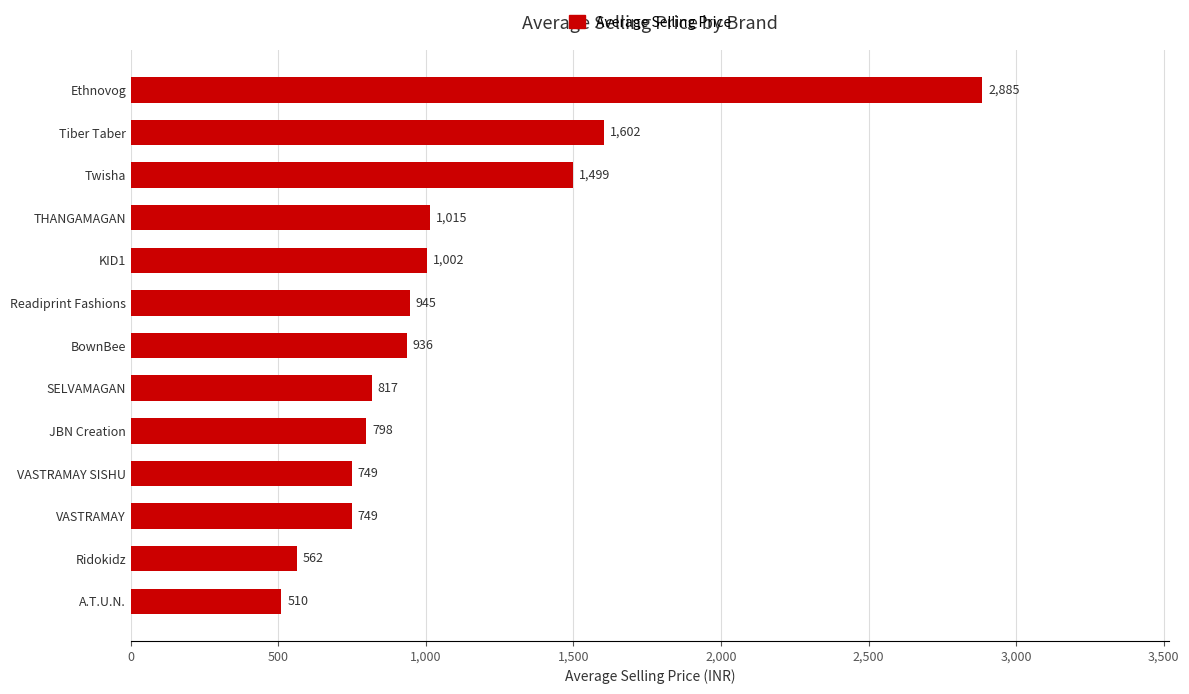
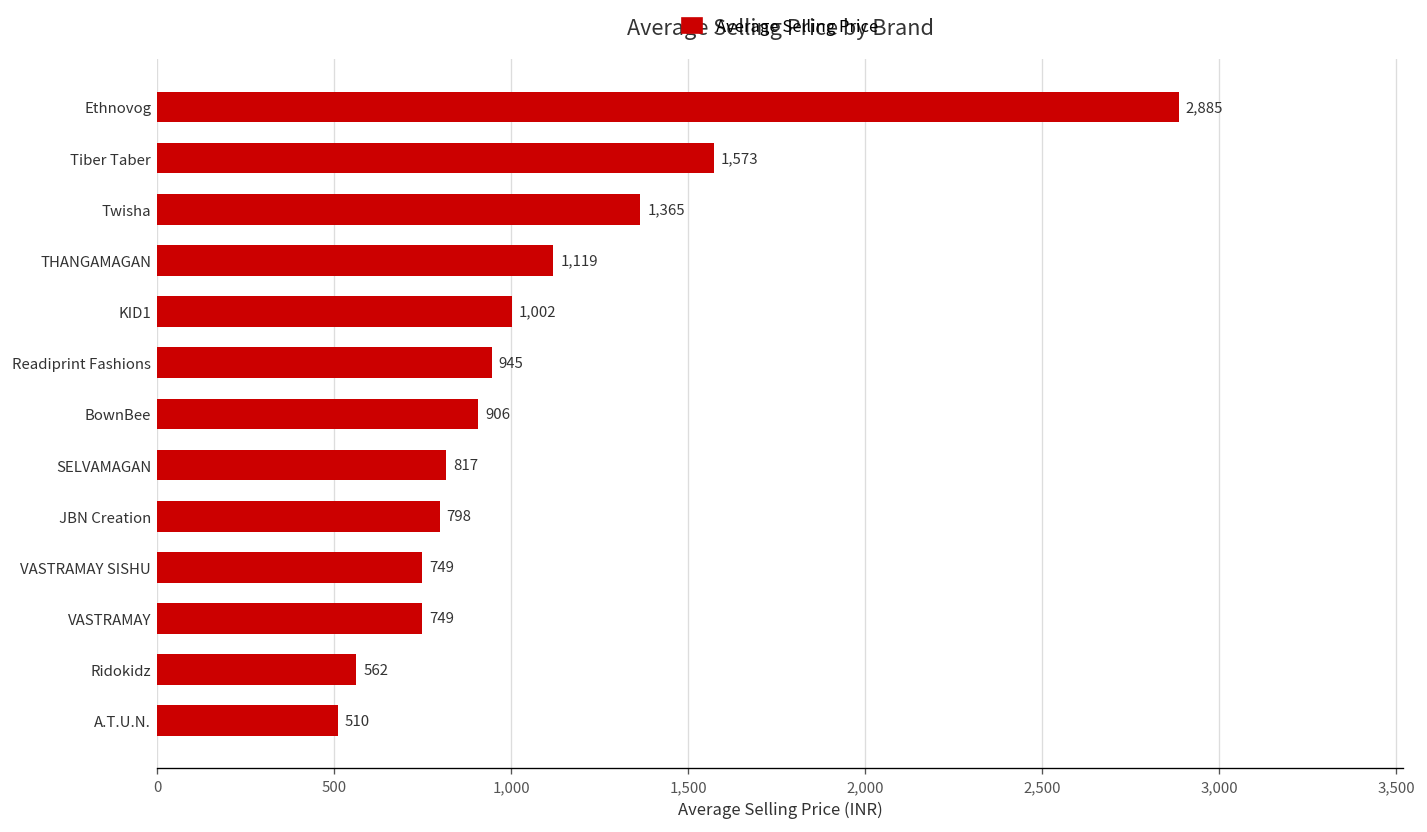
Tiber Taber: 1,602 -> 1,573
Twisha: 1,499 -> 1,365
THANGAMAGAN: 1,015 -> 1,119
BownBee: 936 -> 906
